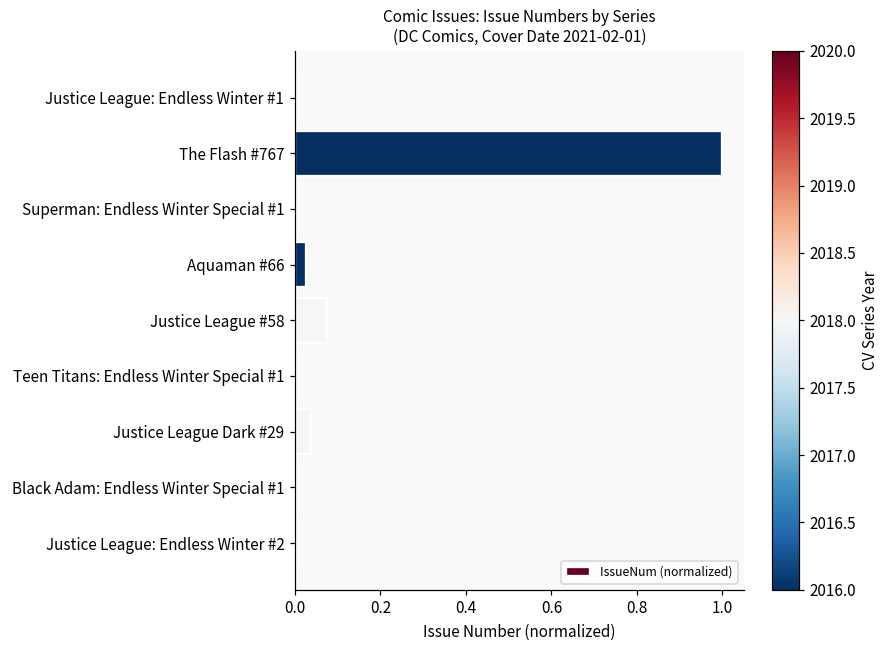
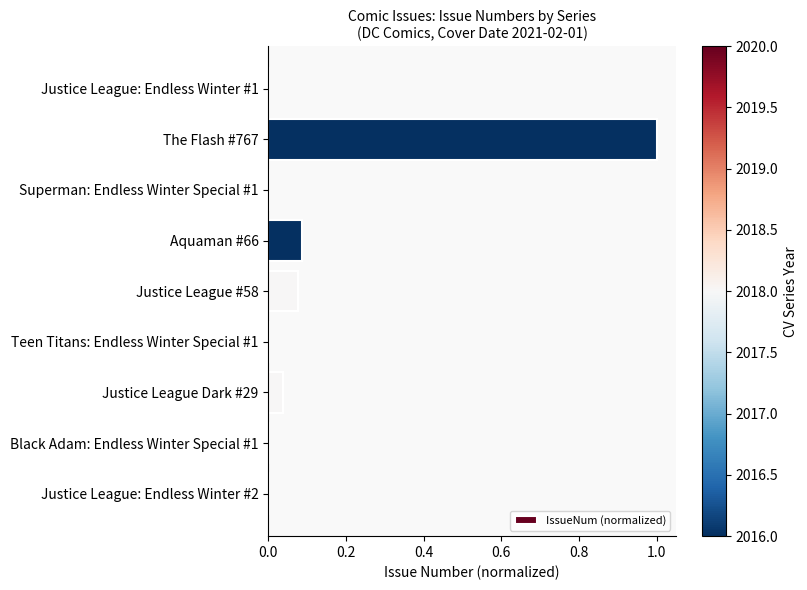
Aquaman #66: 0.02 -> 0.09
